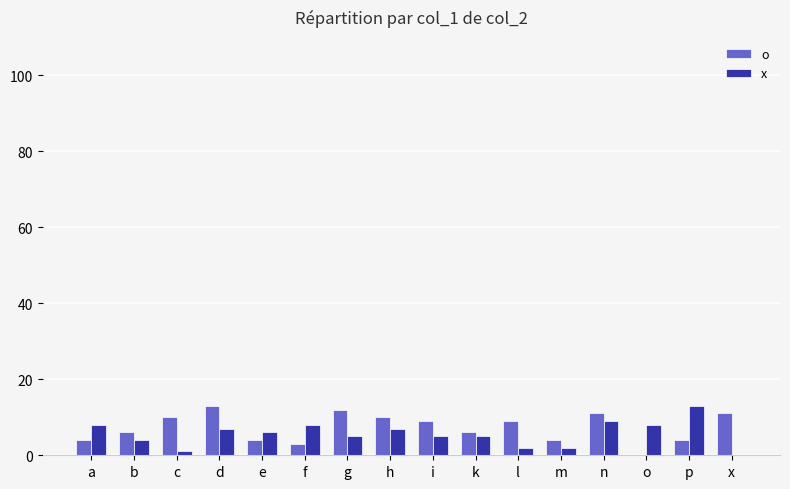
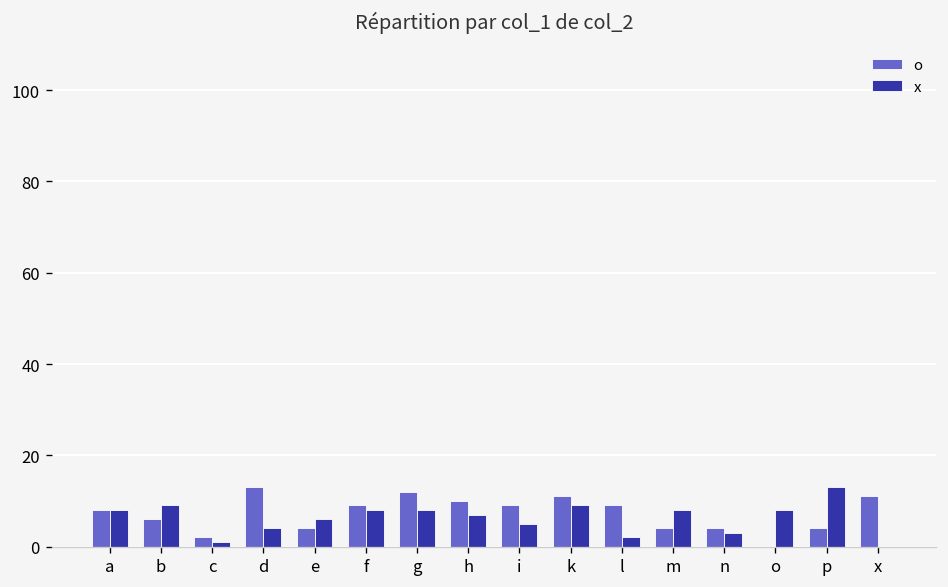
o, a: 4 -> 8
x, b: 4 -> 9
o, c: 10 -> 2
x, d: 7 -> 4
o, f: 3 -> 9
x, g: 5 -> 8
o, k: 6 -> 11
x, k: 5 -> 9
x, m: 2 -> 8
o, n: 11 -> 4
x, n: 9 -> 3
